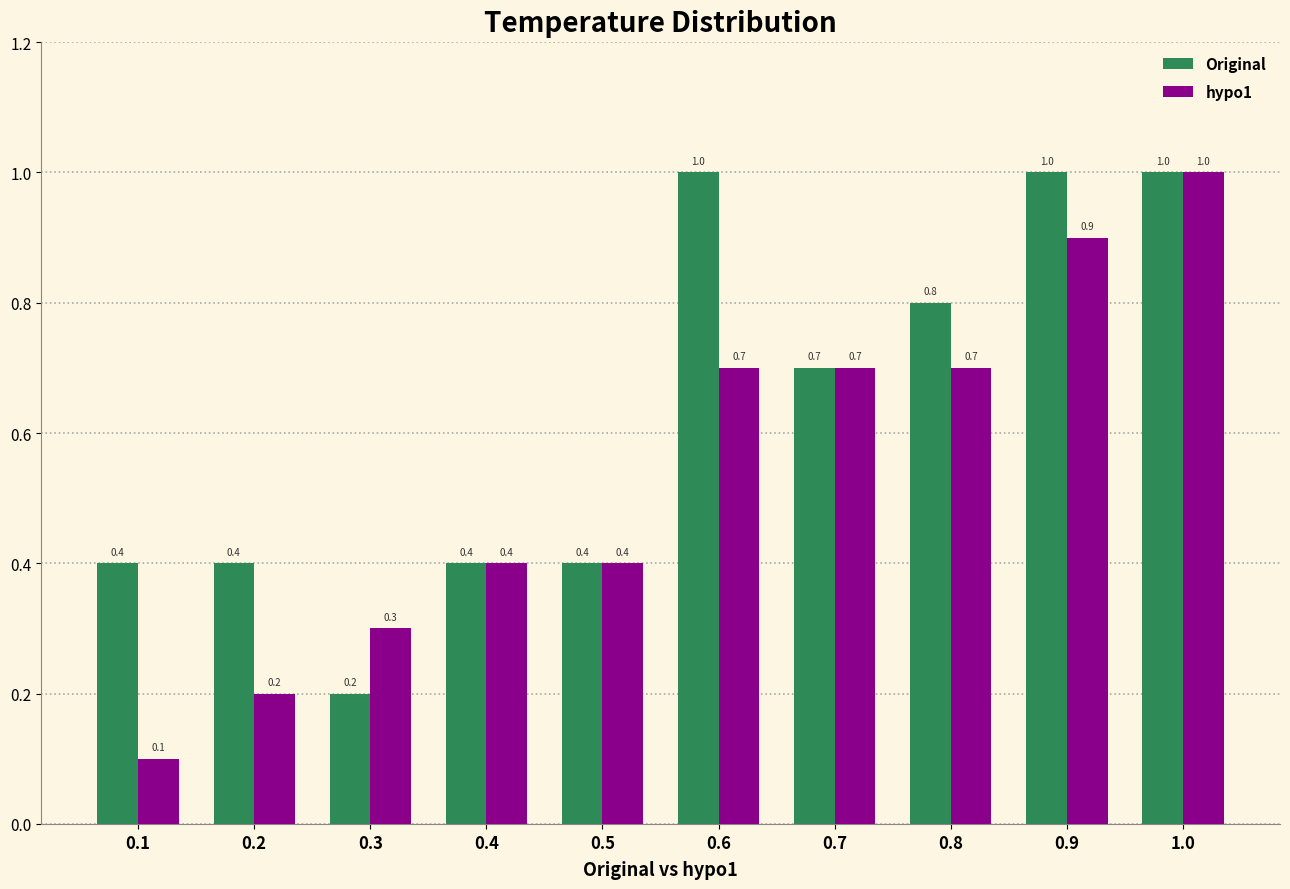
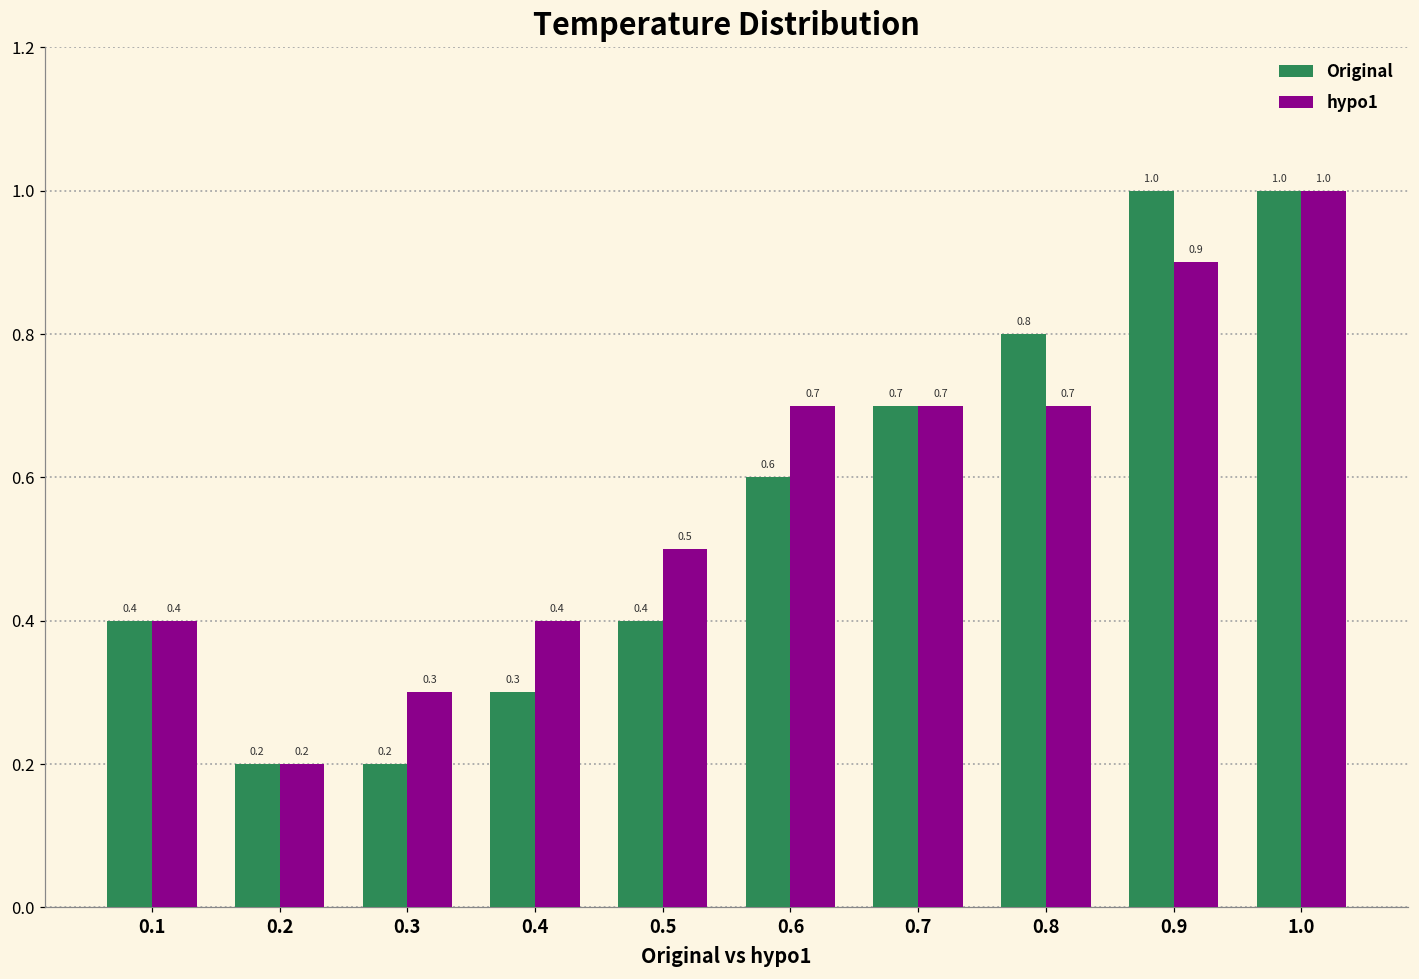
hypo1, 0.1: 0.1 -> 0.4
Original, 0.2: 0.4 -> 0.2
Original, 0.4: 0.4 -> 0.3
hypo1, 0.5: 0.4 -> 0.5
Original, 0.6: 1.0 -> 0.6
